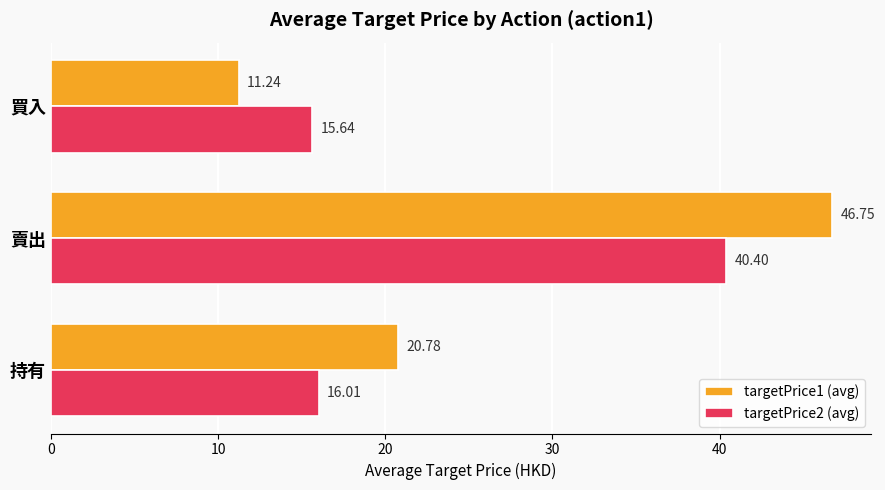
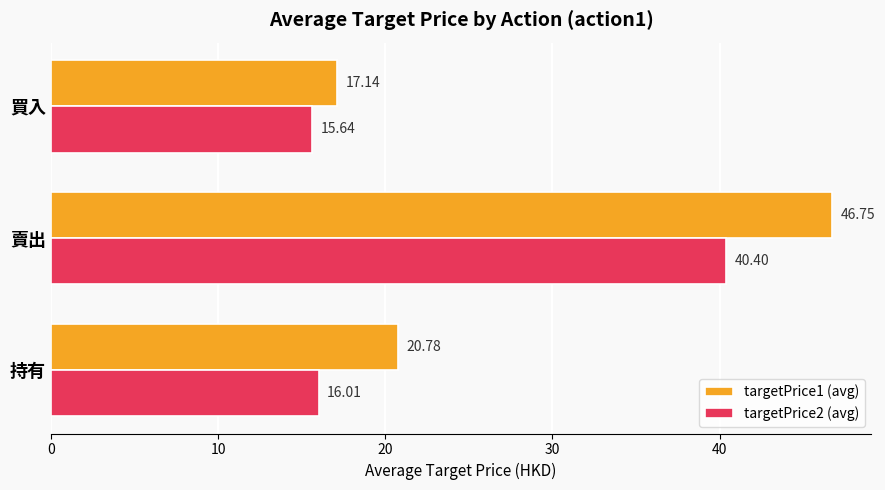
targetPrice1 (avg), 買入: 11.24 -> 17.14
